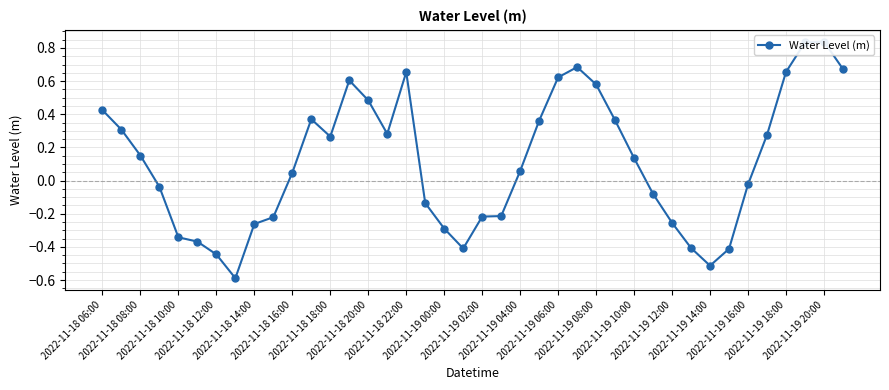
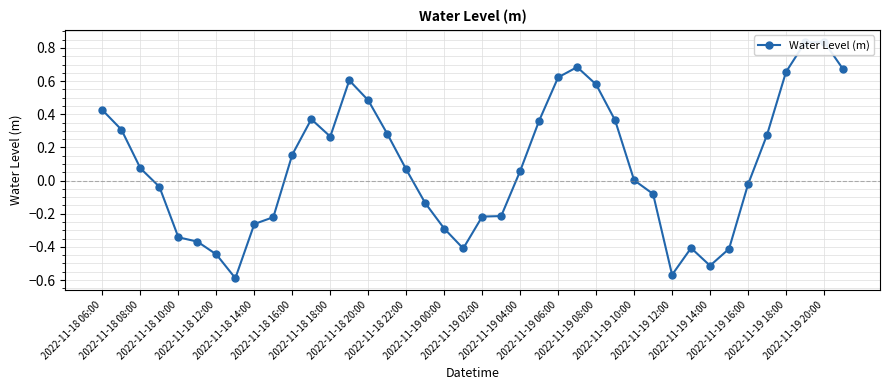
2022-11-18 08:00: 0.15 -> 0.07
2022-11-18 16:00: 0.05 -> 0.16
2022-11-18 22:00: 0.65 -> 0.07
2022-11-19 10:00: 0.14 -> 0.00
2022-11-19 12:00: -0.25 -> -0.57
